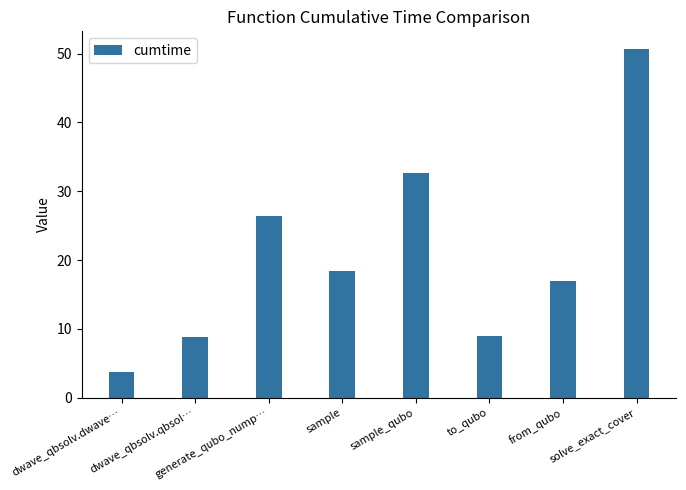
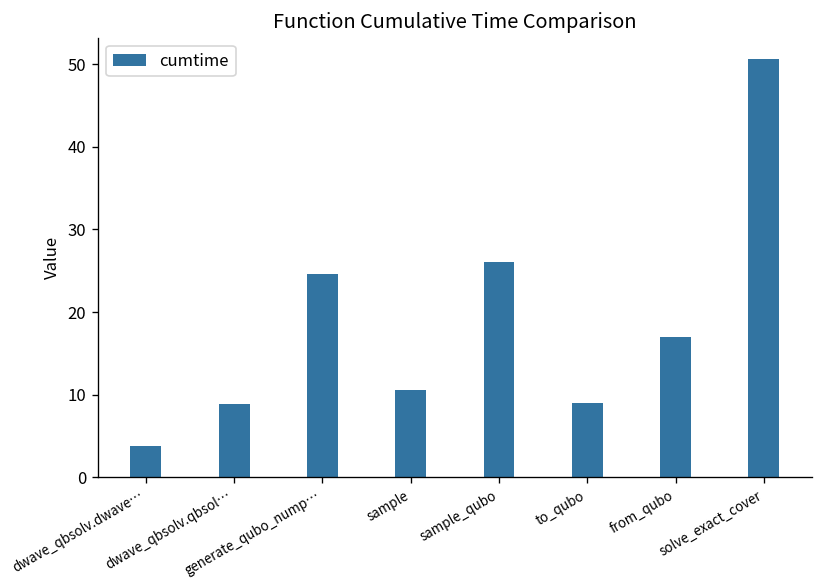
generate_qubo_nump…: 26 -> 25
sample: 18 -> 11
sample_qubo: 33 -> 26
